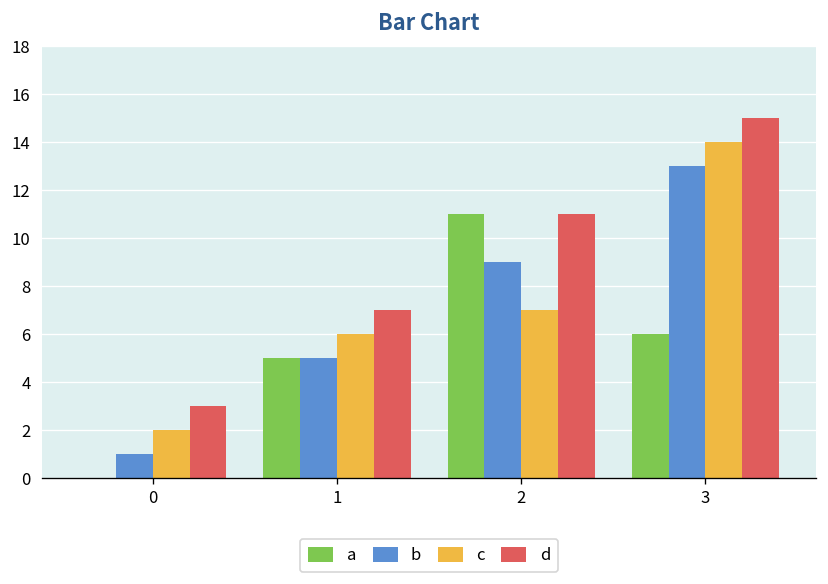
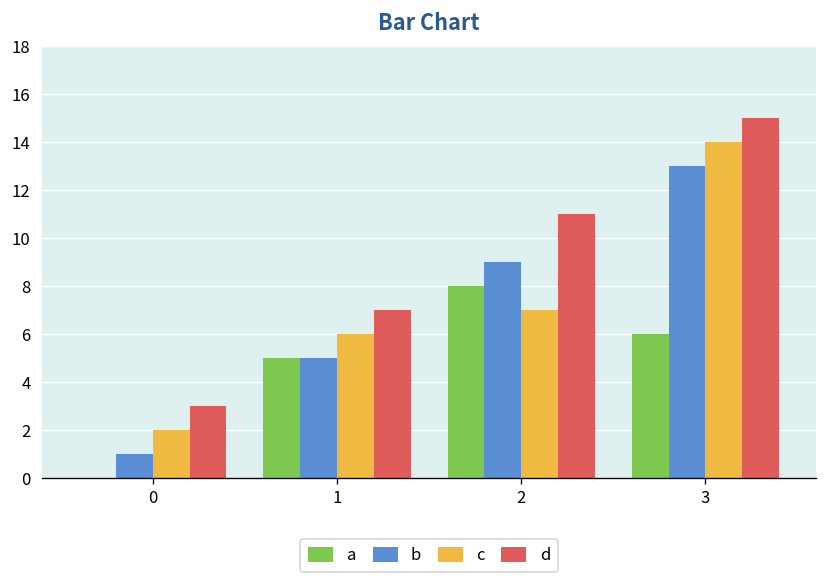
a, 2: 11 -> 8
